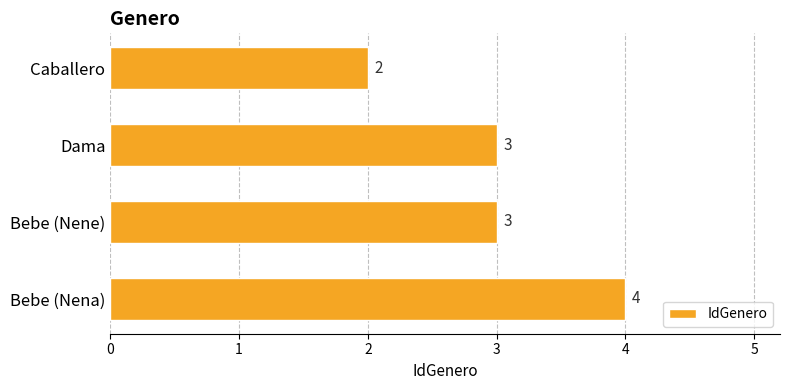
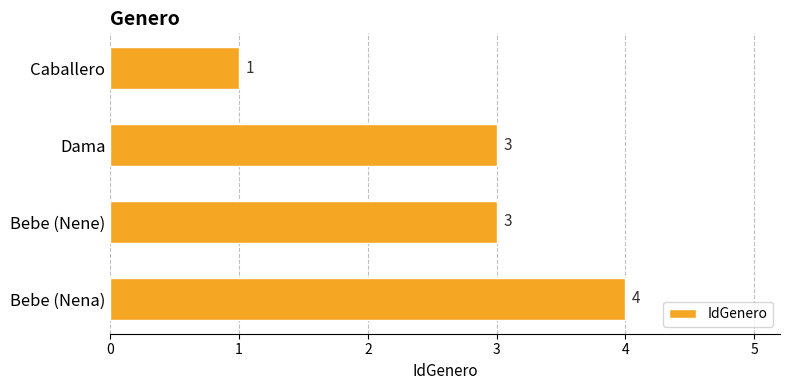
Caballero: 2 -> 1
